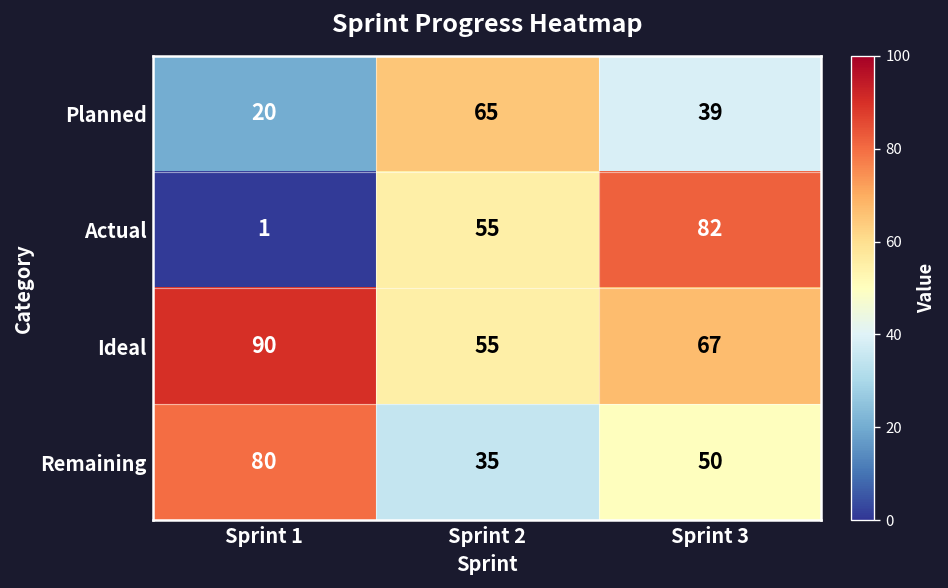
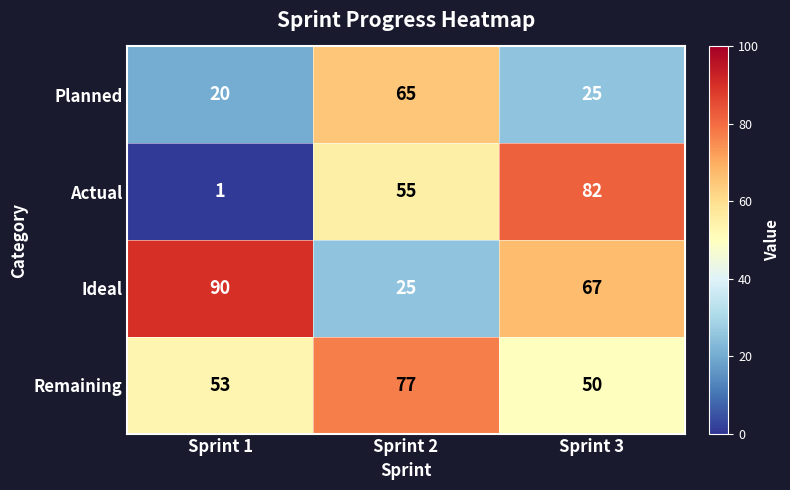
Planned, Sprint 3: 39 -> 25
Ideal, Sprint 2: 55 -> 25
Remaining, Sprint 1: 80 -> 53
Remaining, Sprint 2: 35 -> 77
